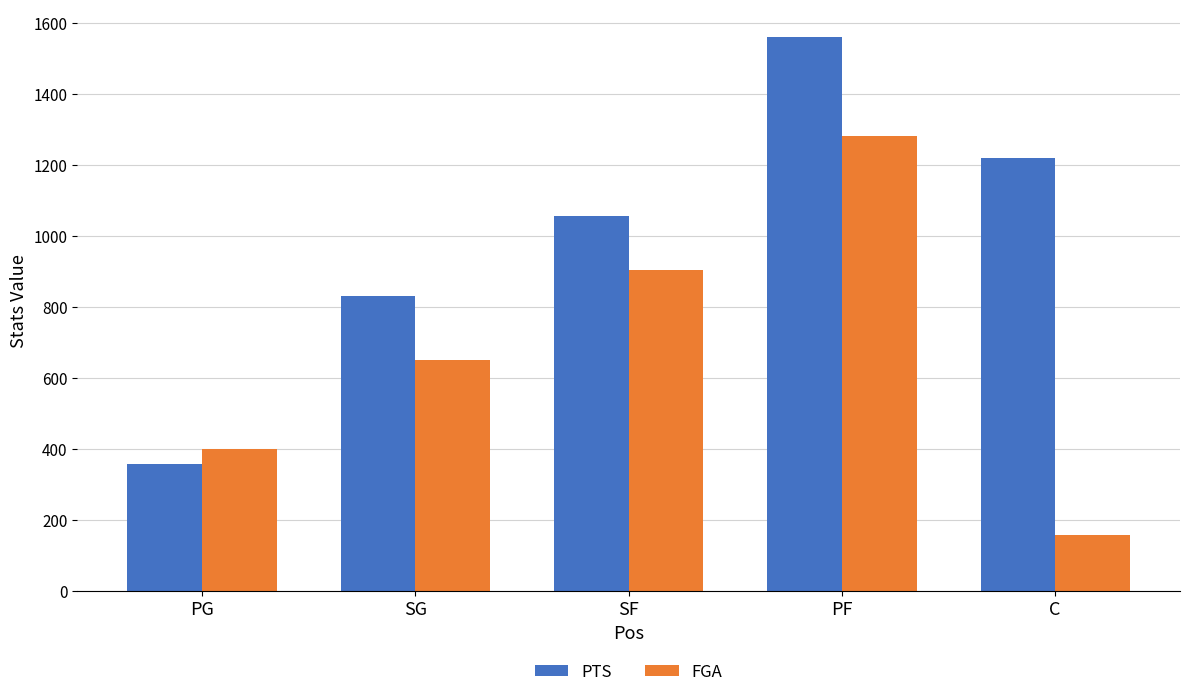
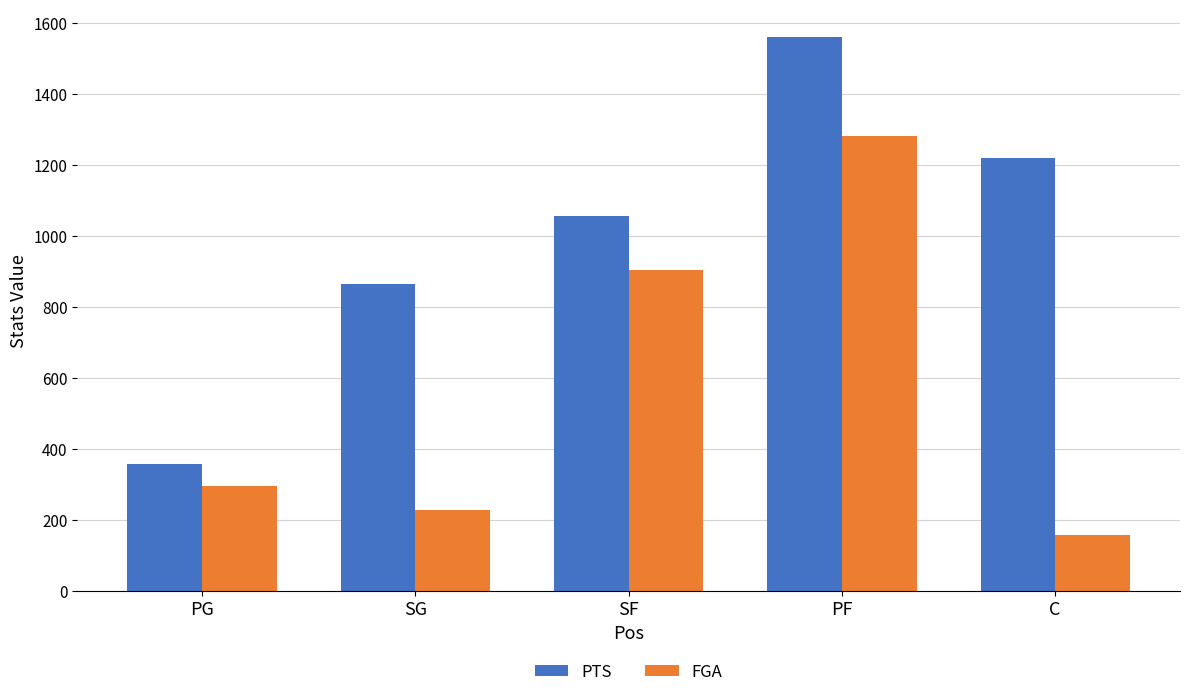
FGA, PG: 400 -> 290
PTS, SG: 830 -> 860
FGA, SG: 650 -> 230
